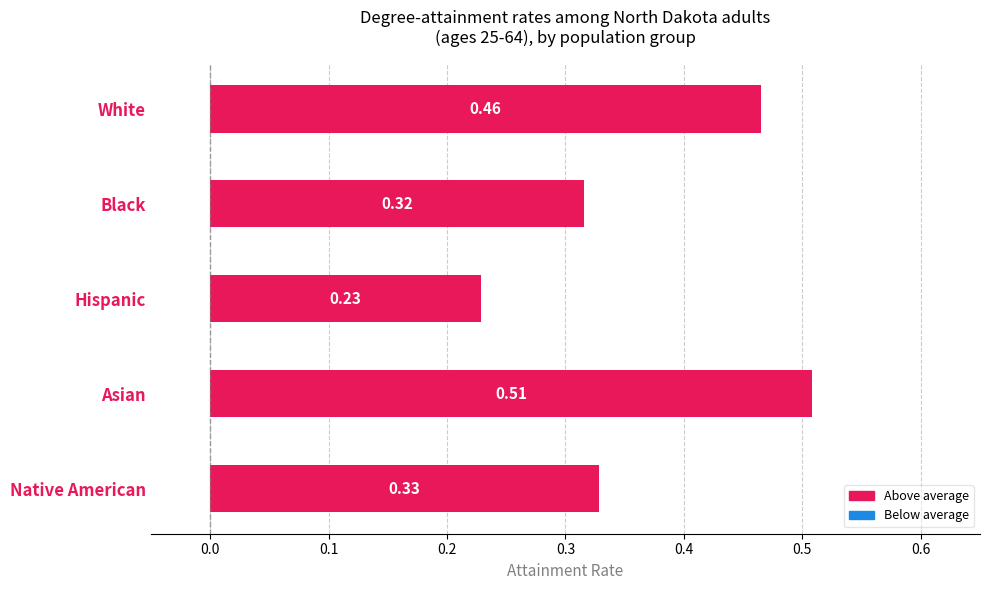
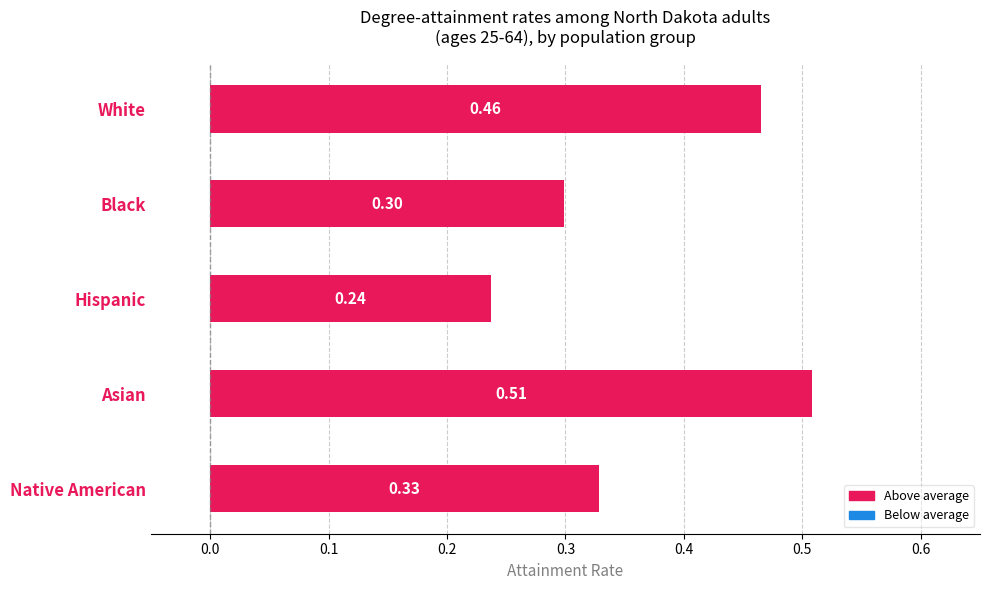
Black: 0.32 -> 0.30
Hispanic: 0.23 -> 0.24
